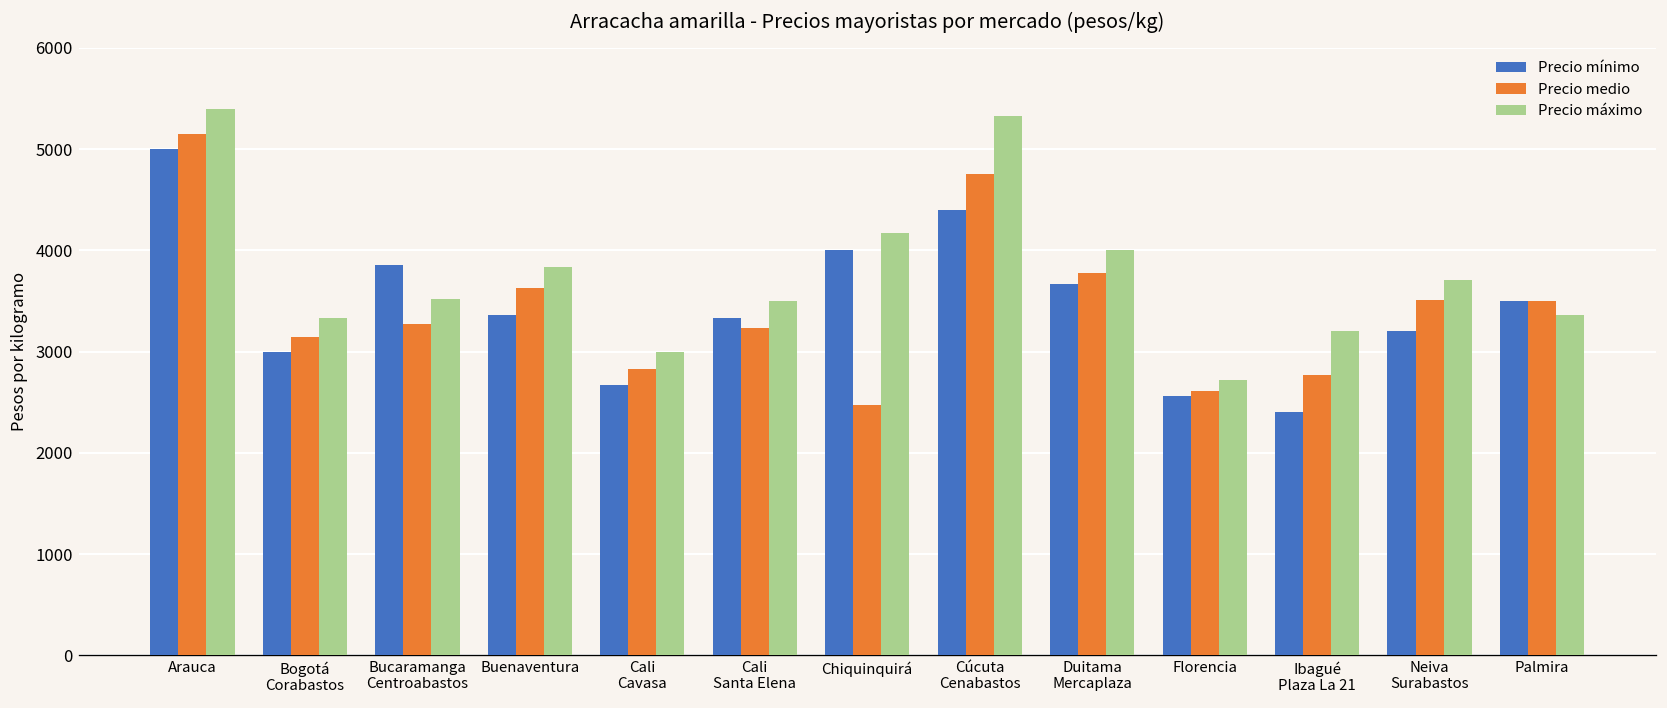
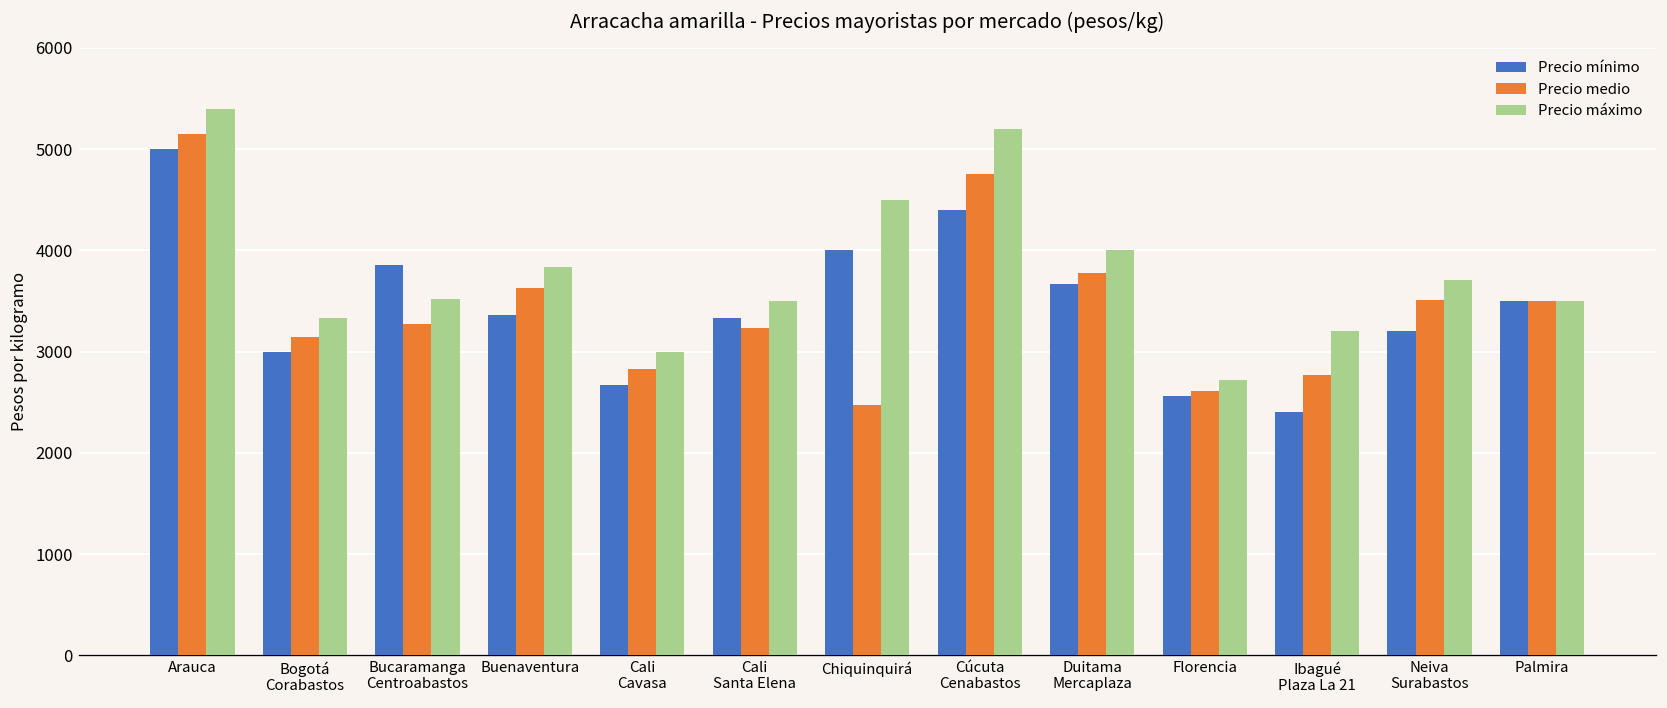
Precio máximo, Chiquinquirá: 4200 -> 4500
Precio máximo, Cúcuta Cenabastos: 5300 -> 5200
Precio máximo, Palmira: 3400 -> 3500
